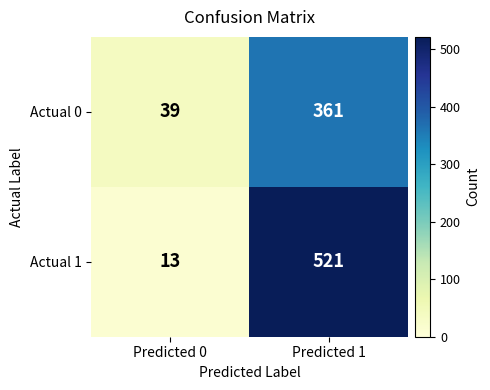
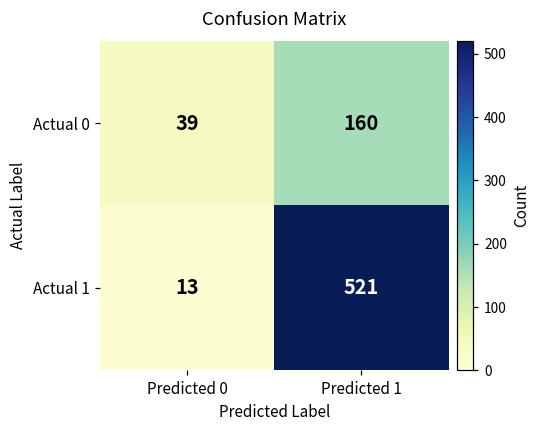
Actual 0, Predicted 1: 361 -> 160
